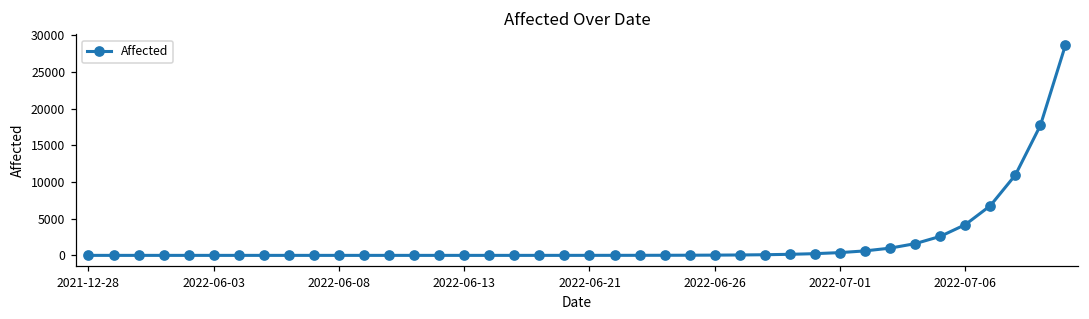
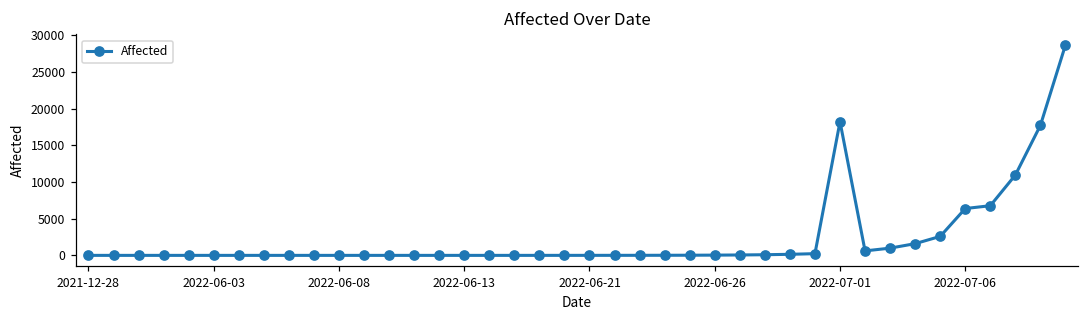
2022-07-01: 0 -> 18000
2022-07-06: 4000 -> 6000
